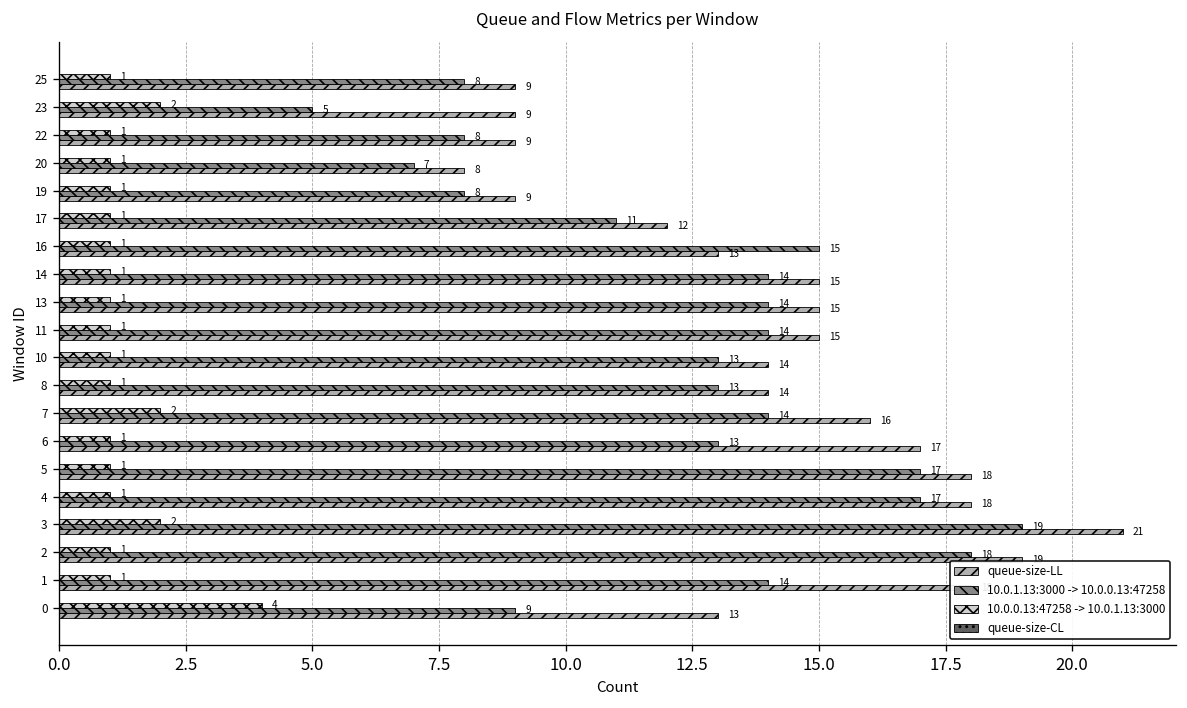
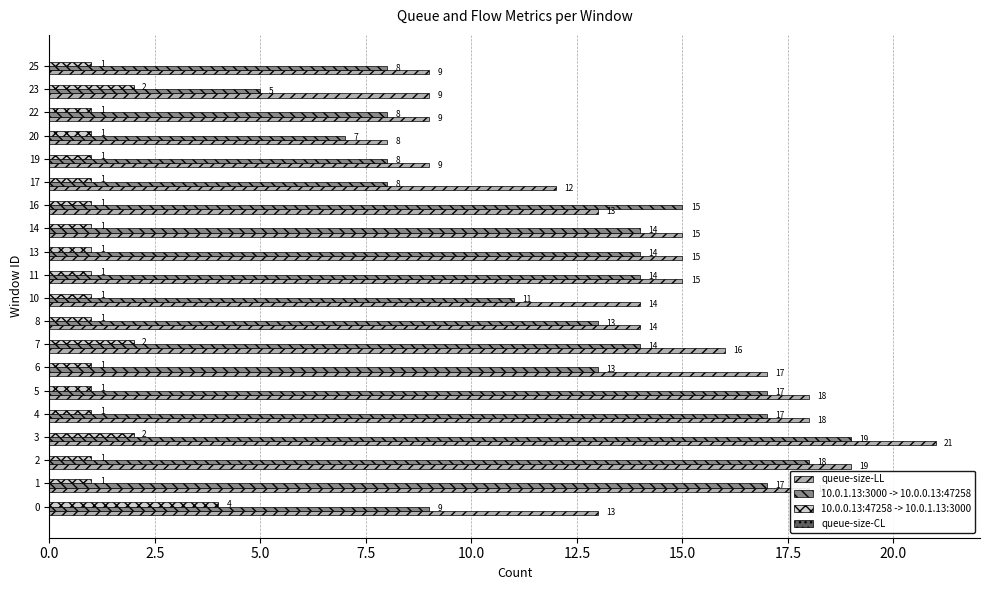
10.0.1.13:3000 -> 10.0.0.13:47258, 17: 11 -> 8
10.0.1.13:3000 -> 10.0.0.13:47258, 10: 13 -> 11
10.0.1.13:3000 -> 10.0.0.13:47258, 1: 14 -> 17
